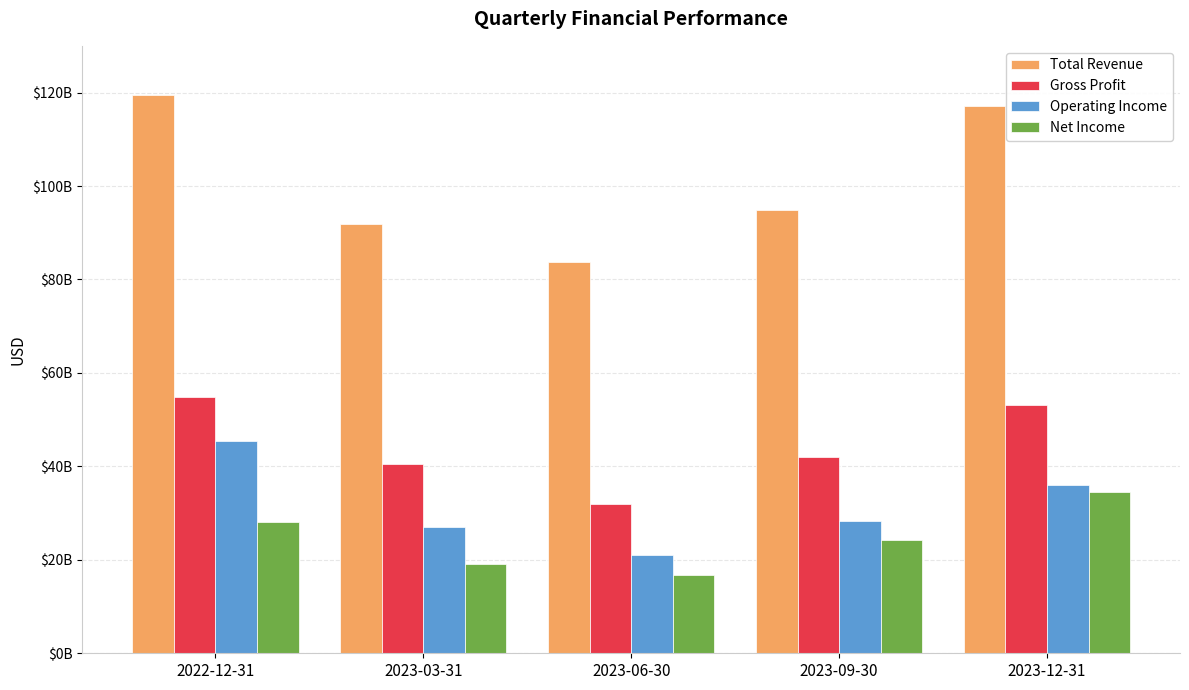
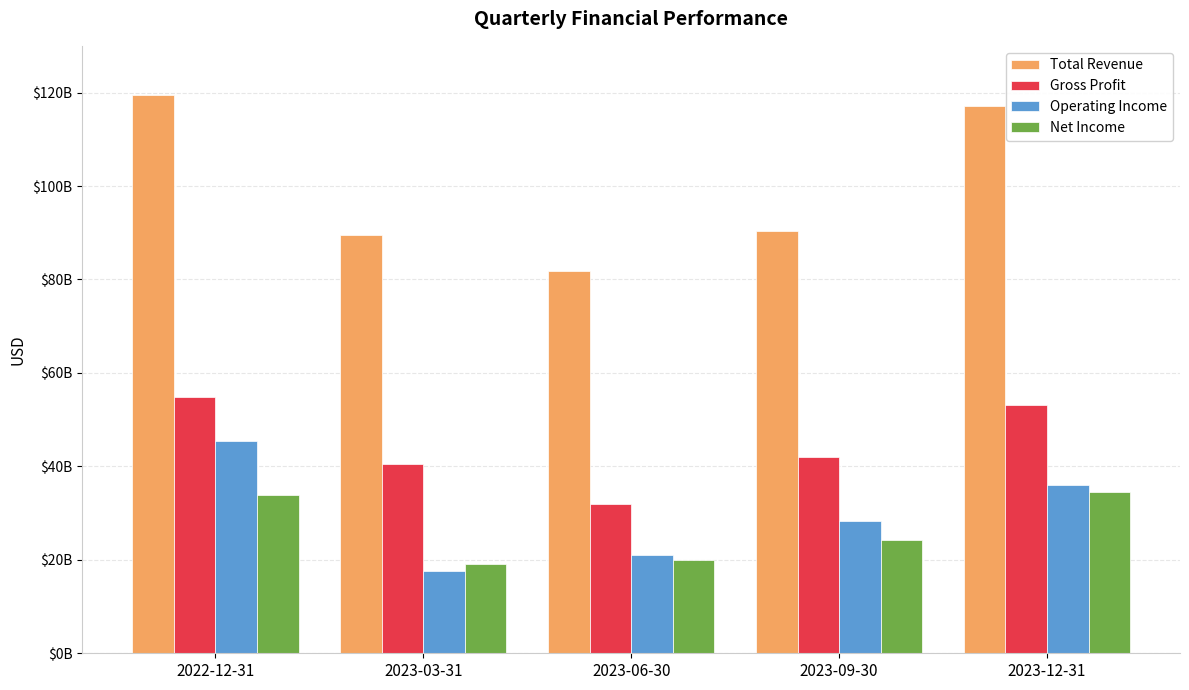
Net Income, 2022-12-31: $28000000000 -> $34000000000
Total Revenue, 2023-03-31: $92000000000 -> $89000000000
Operating Income, 2023-03-31: $27000000000 -> $18000000000
Total Revenue, 2023-06-30: $84000000000 -> $82000000000
Net Income, 2023-06-30: $17000000000 -> $20000000000
Total Revenue, 2023-09-30: $95000000000 -> $90000000000
